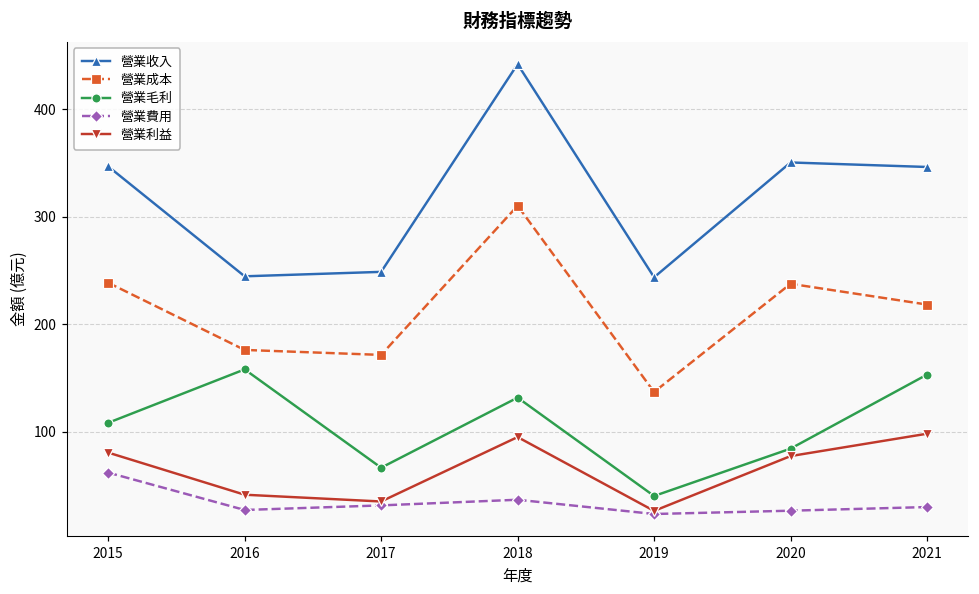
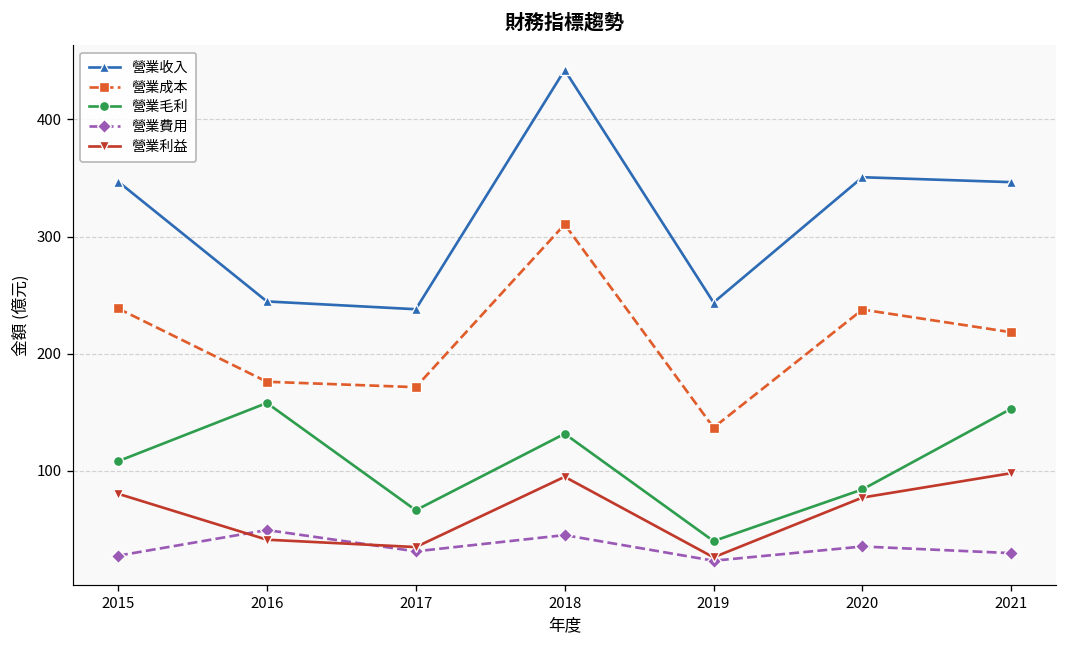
營業費用, 2015: 60 -> 30
營業費用, 2016: 30 -> 50
營業收入, 2017: 250 -> 240
營業費用, 2018: 40 -> 50
營業費用, 2020: 30 -> 40
